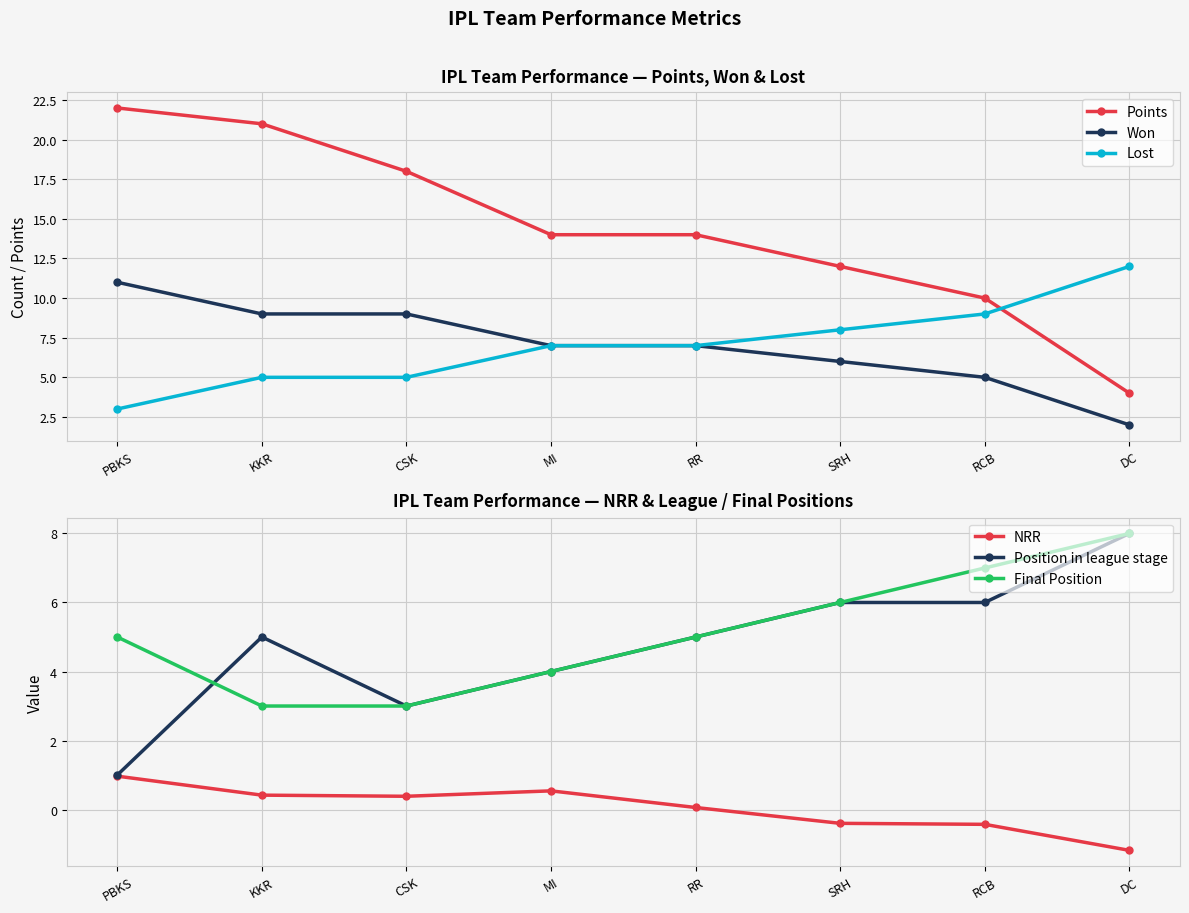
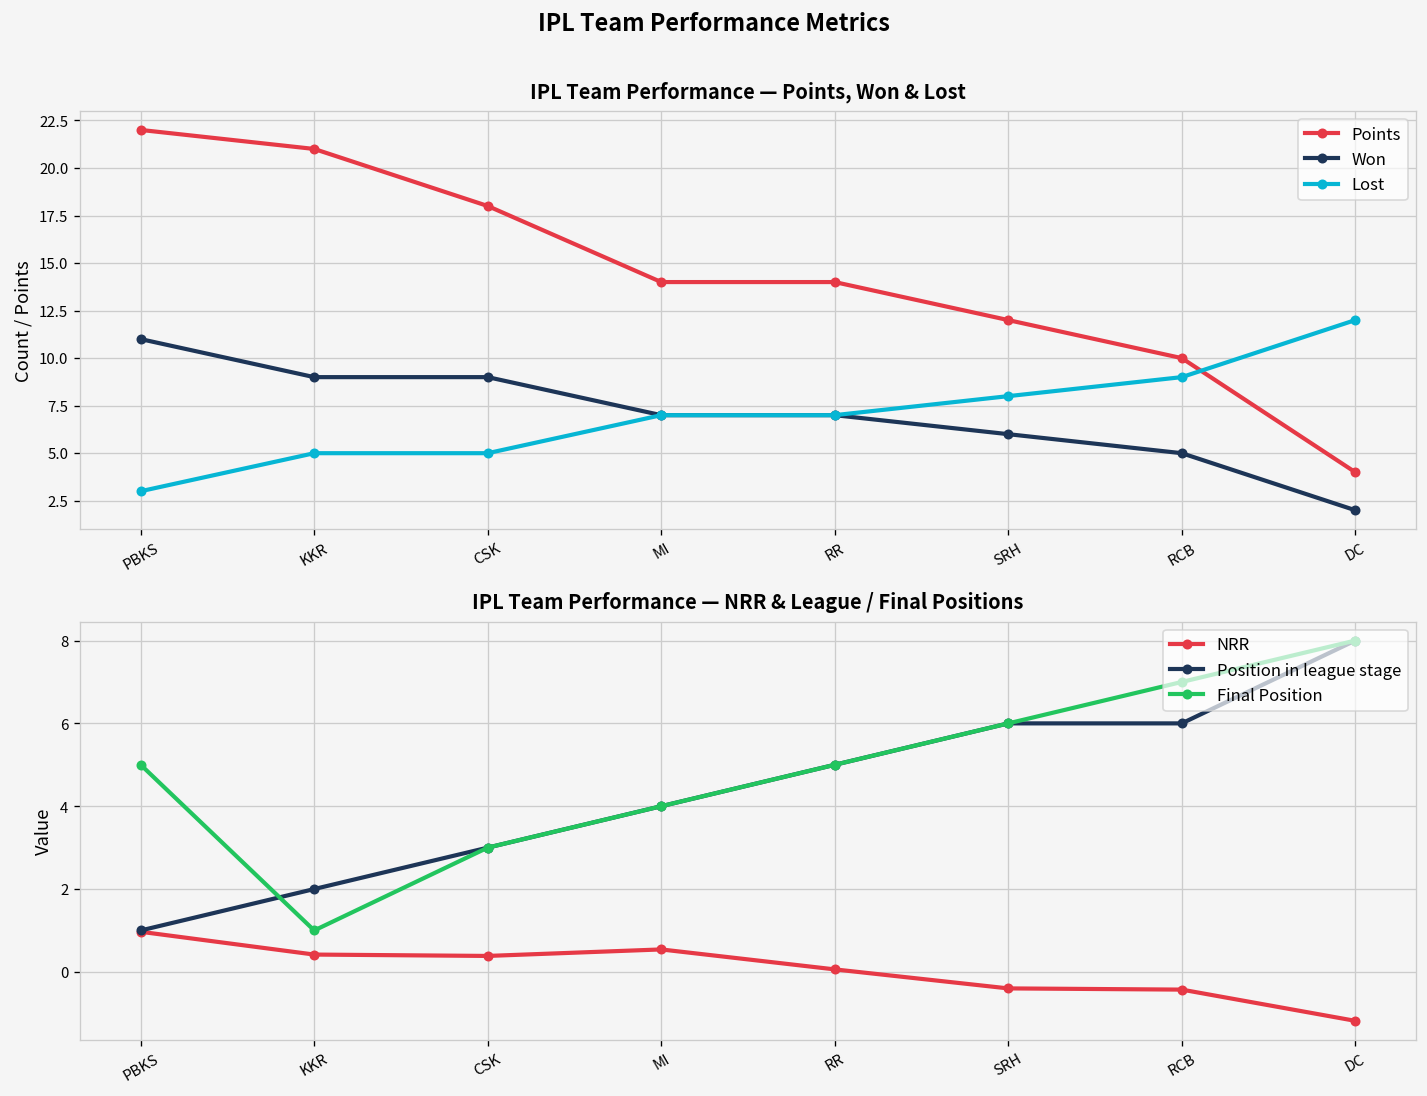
IPL Team Performance — NRR & League / Final Positions, Position in league stage, KKR: 5 -> 2
IPL Team Performance — NRR & League / Final Positions, Final Position, KKR: 3 -> 1
